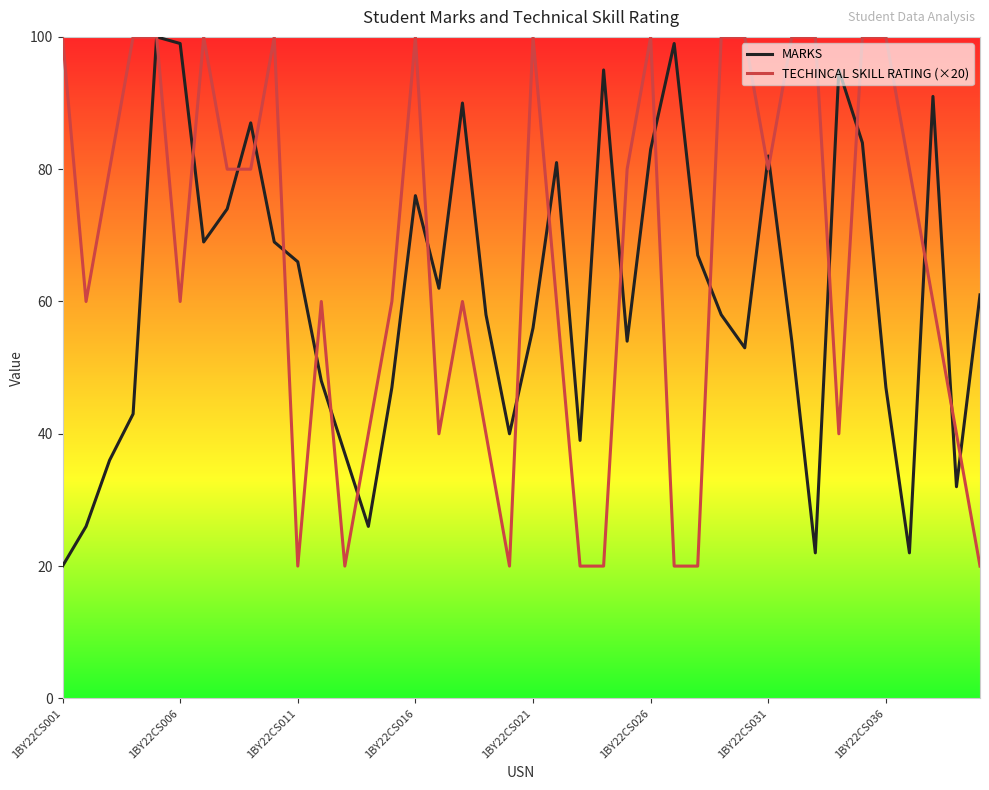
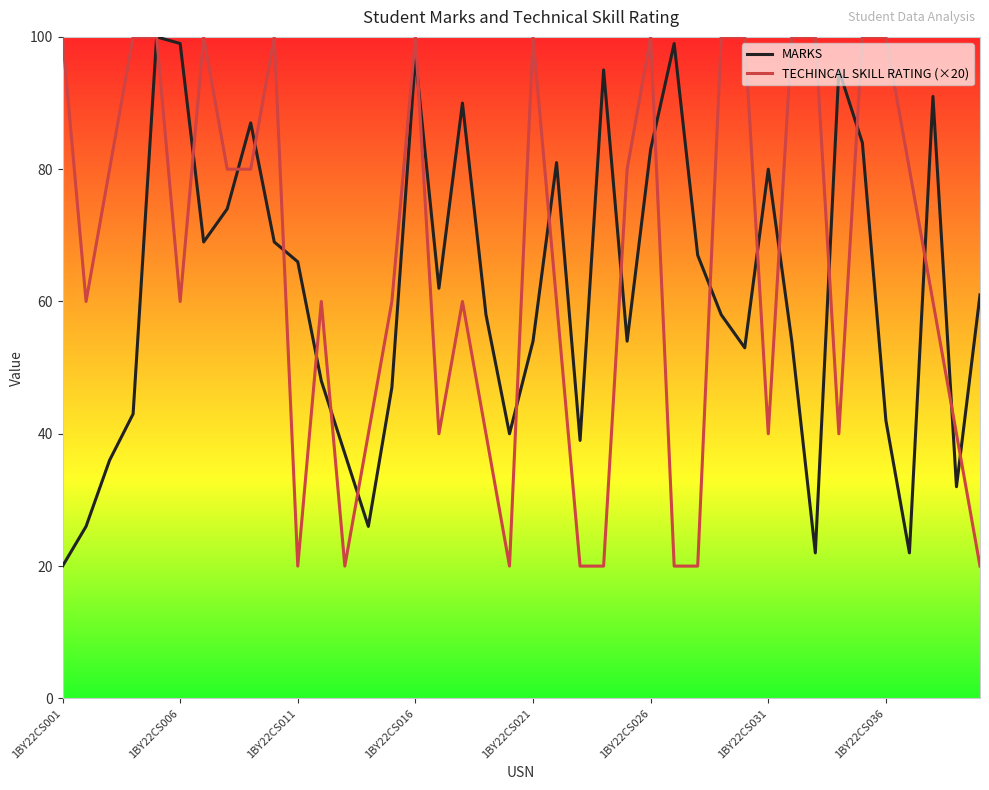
MARKS, 1BY22CS016: 76 -> 97
MARKS, 1BY22CS021: 56 -> 54
MARKS, 1BY22CS031: 82 -> 80
TECHINCAL SKILL RATING (×20), 1BY22CS031: 80 -> 40
MARKS, 1BY22CS036: 47 -> 42
